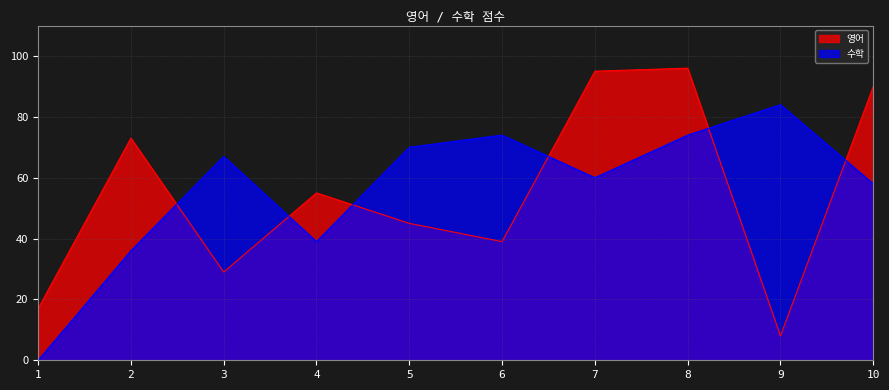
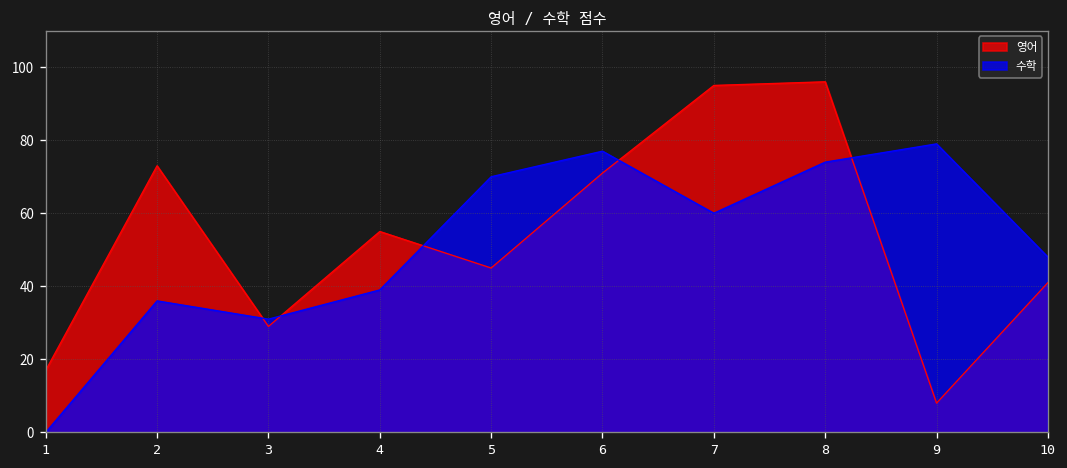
수학, 3: 67 -> 31
영어, 6: 39 -> 71
수학, 6: 74 -> 77
수학, 9: 84 -> 79
영어, 10: 90 -> 41
수학, 10: 58 -> 48
